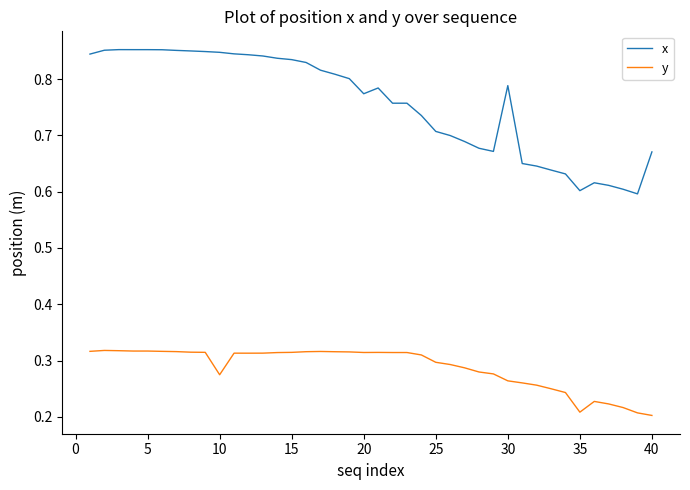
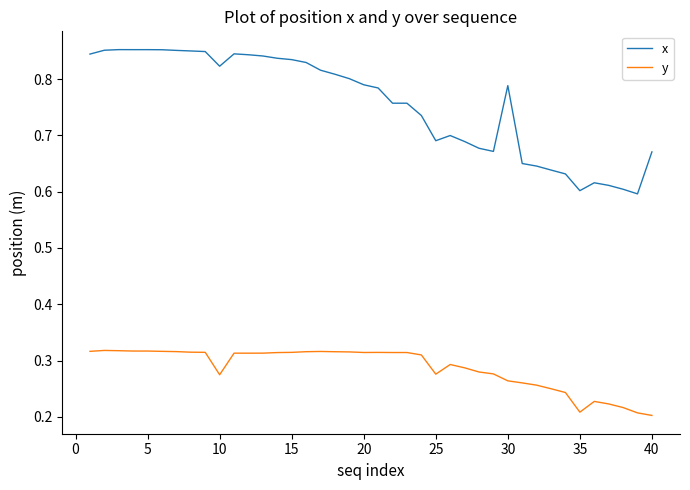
x, 10: 0.85 -> 0.82
x, 20: 0.77 -> 0.79
x, 25: 0.71 -> 0.69
y, 25: 0.30 -> 0.28
